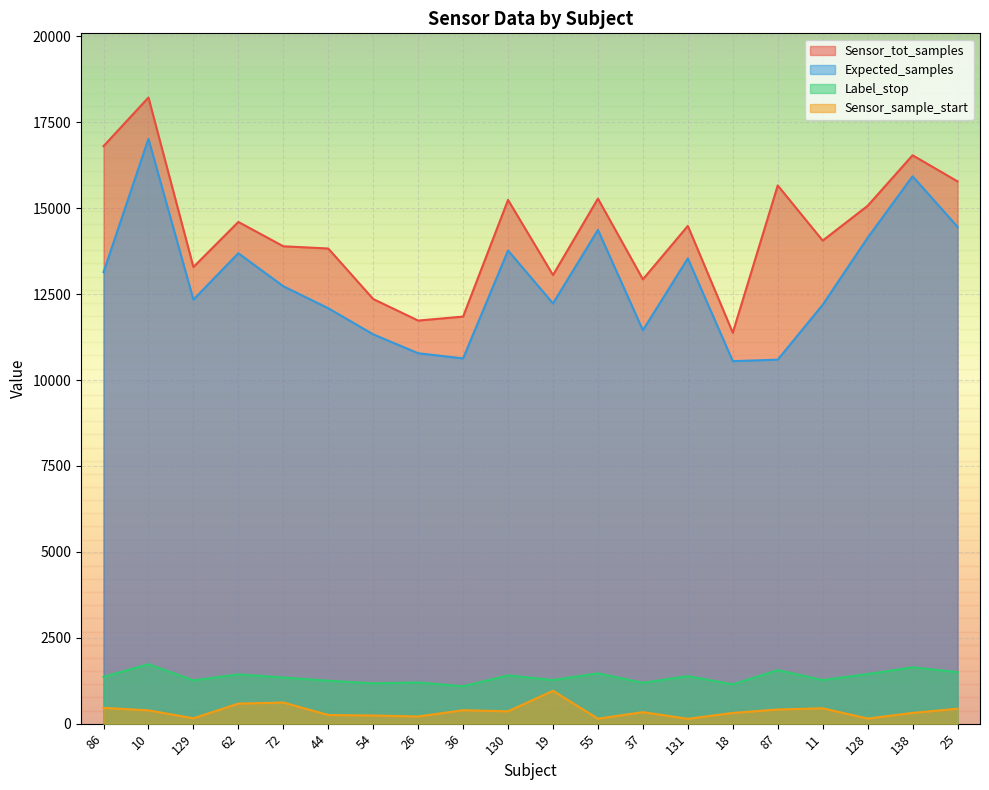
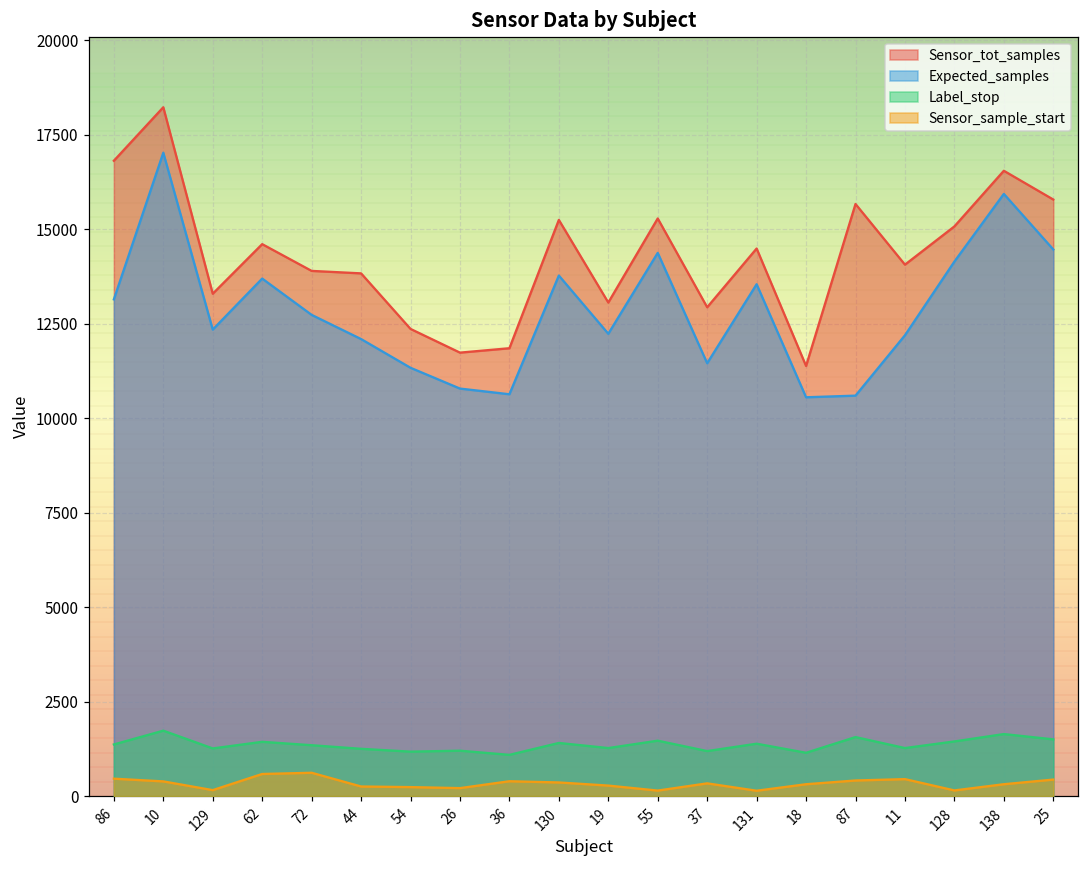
Sensor_sample_start, 19: 1000 -> 300
